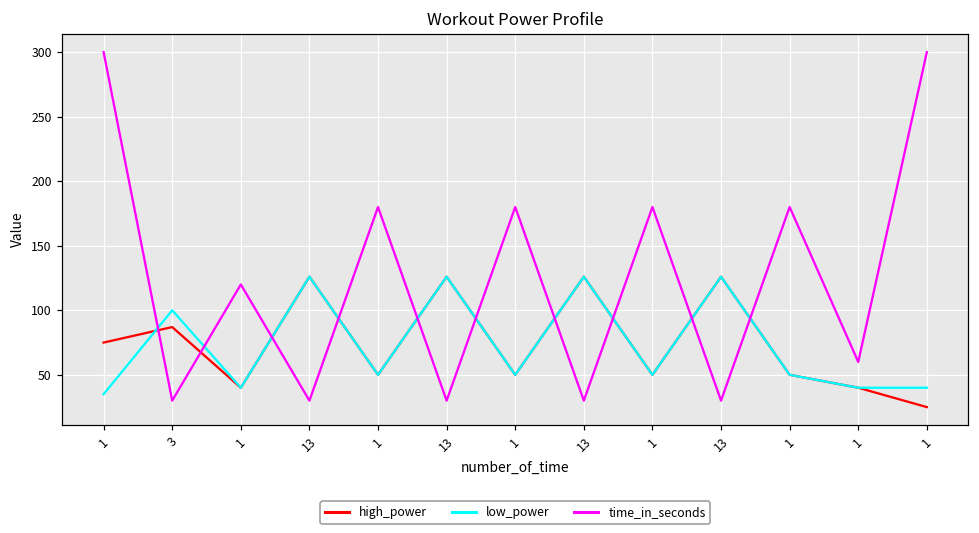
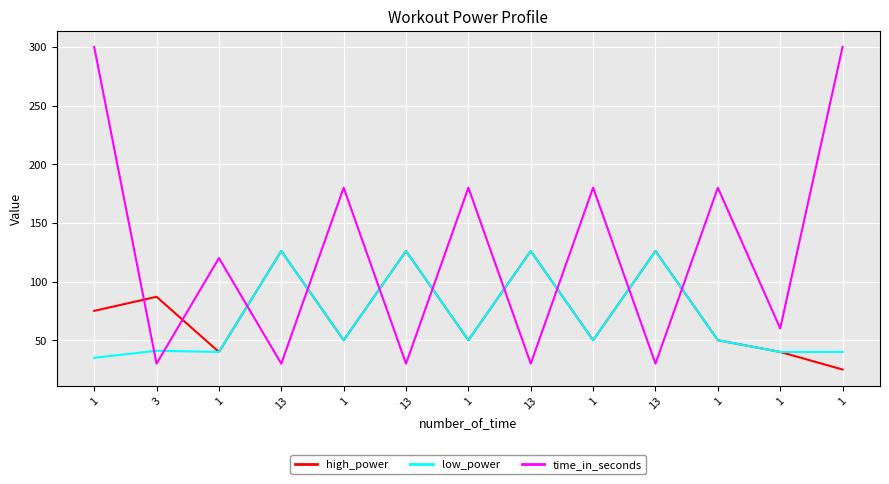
low_power, 3: 100 -> 41
